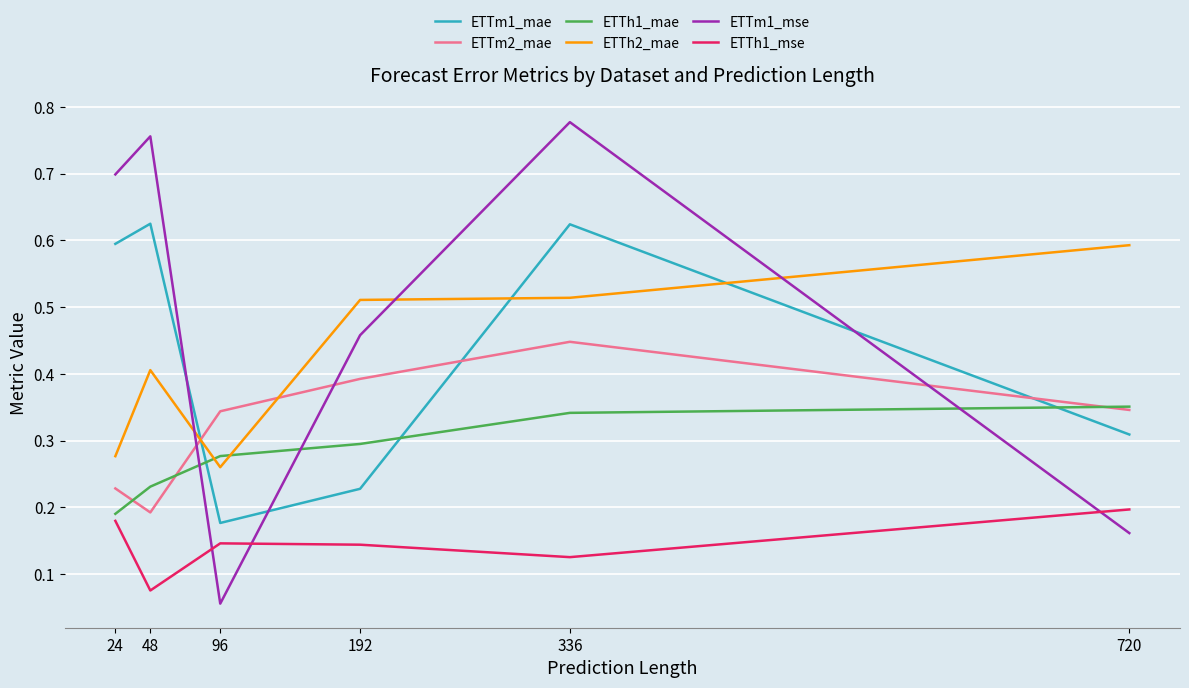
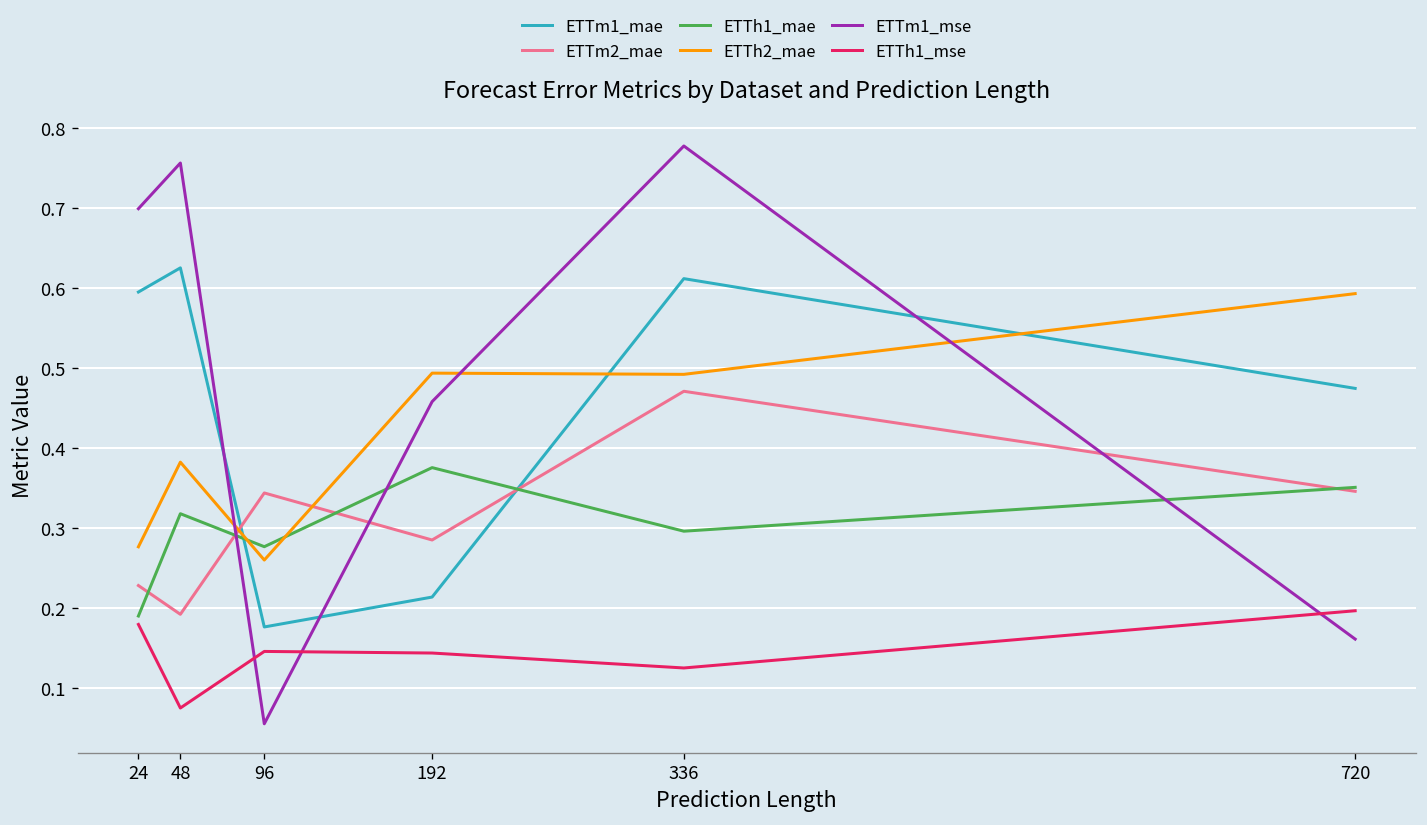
ETTh1_mae, 48: 0.23 -> 0.32
ETTh2_mae, 48: 0.41 -> 0.38
ETTm1_mae, 192: 0.23 -> 0.21
ETTm2_mae, 192: 0.39 -> 0.29
ETTh1_mae, 192: 0.29 -> 0.38
ETTh2_mae, 192: 0.51 -> 0.49
ETTm1_mae, 336: 0.62 -> 0.61
ETTm2_mae, 336: 0.45 -> 0.47
ETTh1_mae, 336: 0.34 -> 0.30
ETTh2_mae, 336: 0.51 -> 0.49
ETTm1_mae, 720: 0.31 -> 0.47
